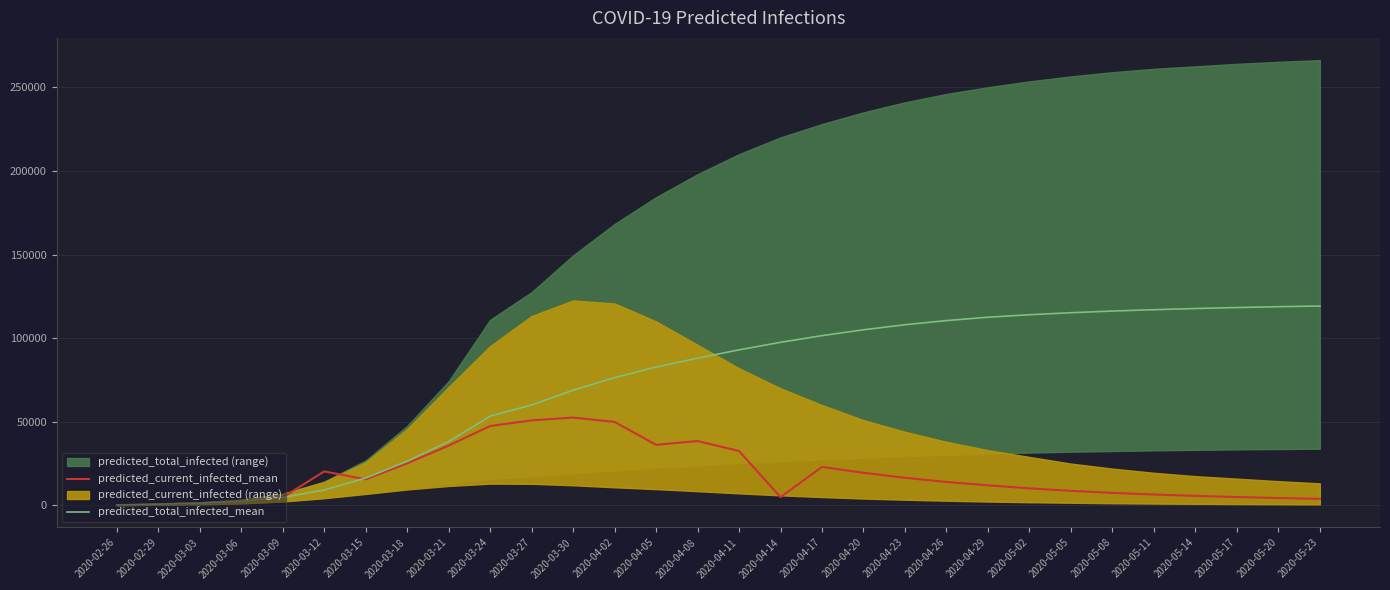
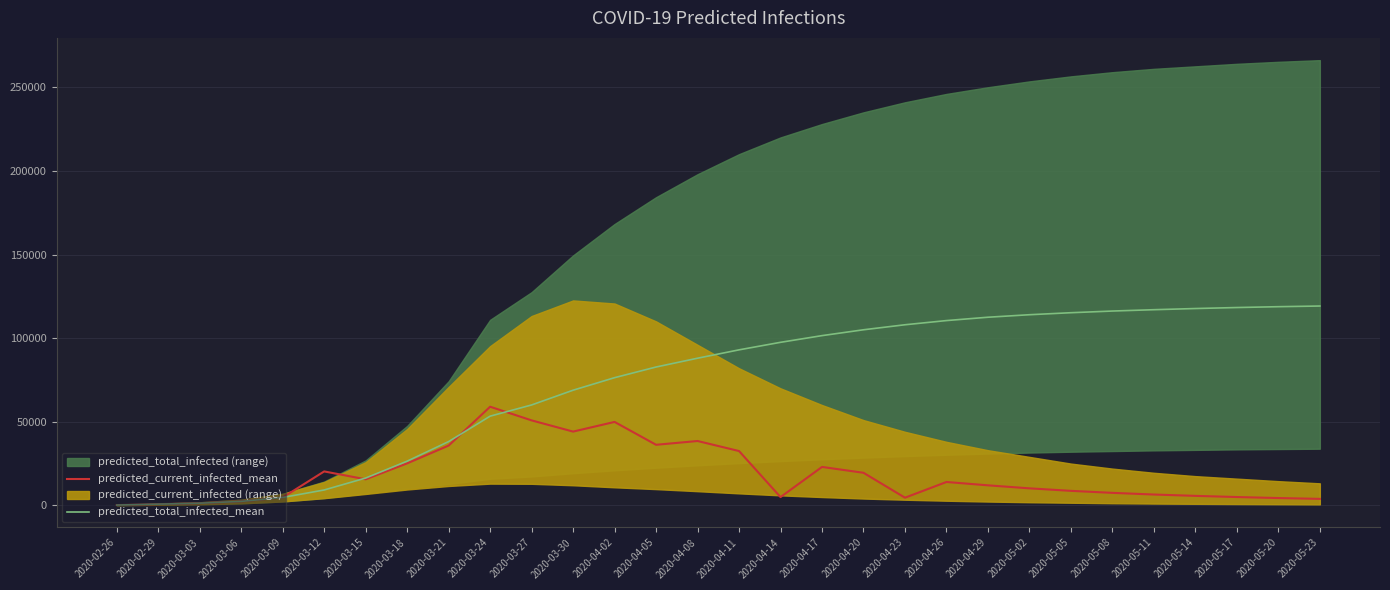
predicted_current_infected_mean, 2020-03-24: 47000 -> 59000
predicted_current_infected_mean, 2020-03-30: 53000 -> 44000
predicted_current_infected_mean, 2020-04-23: 17000 -> 5000
